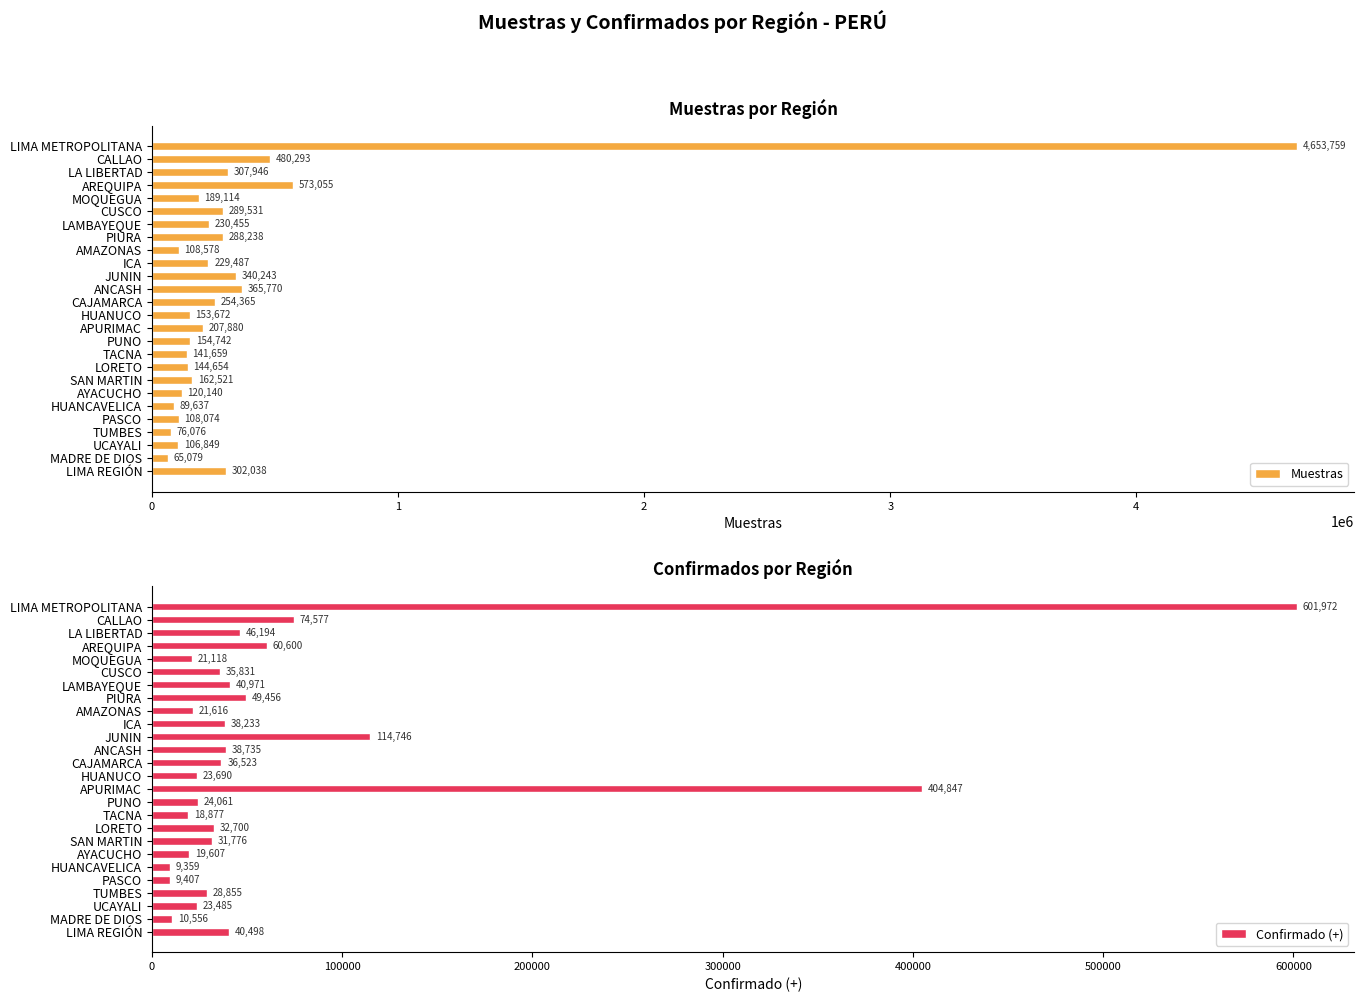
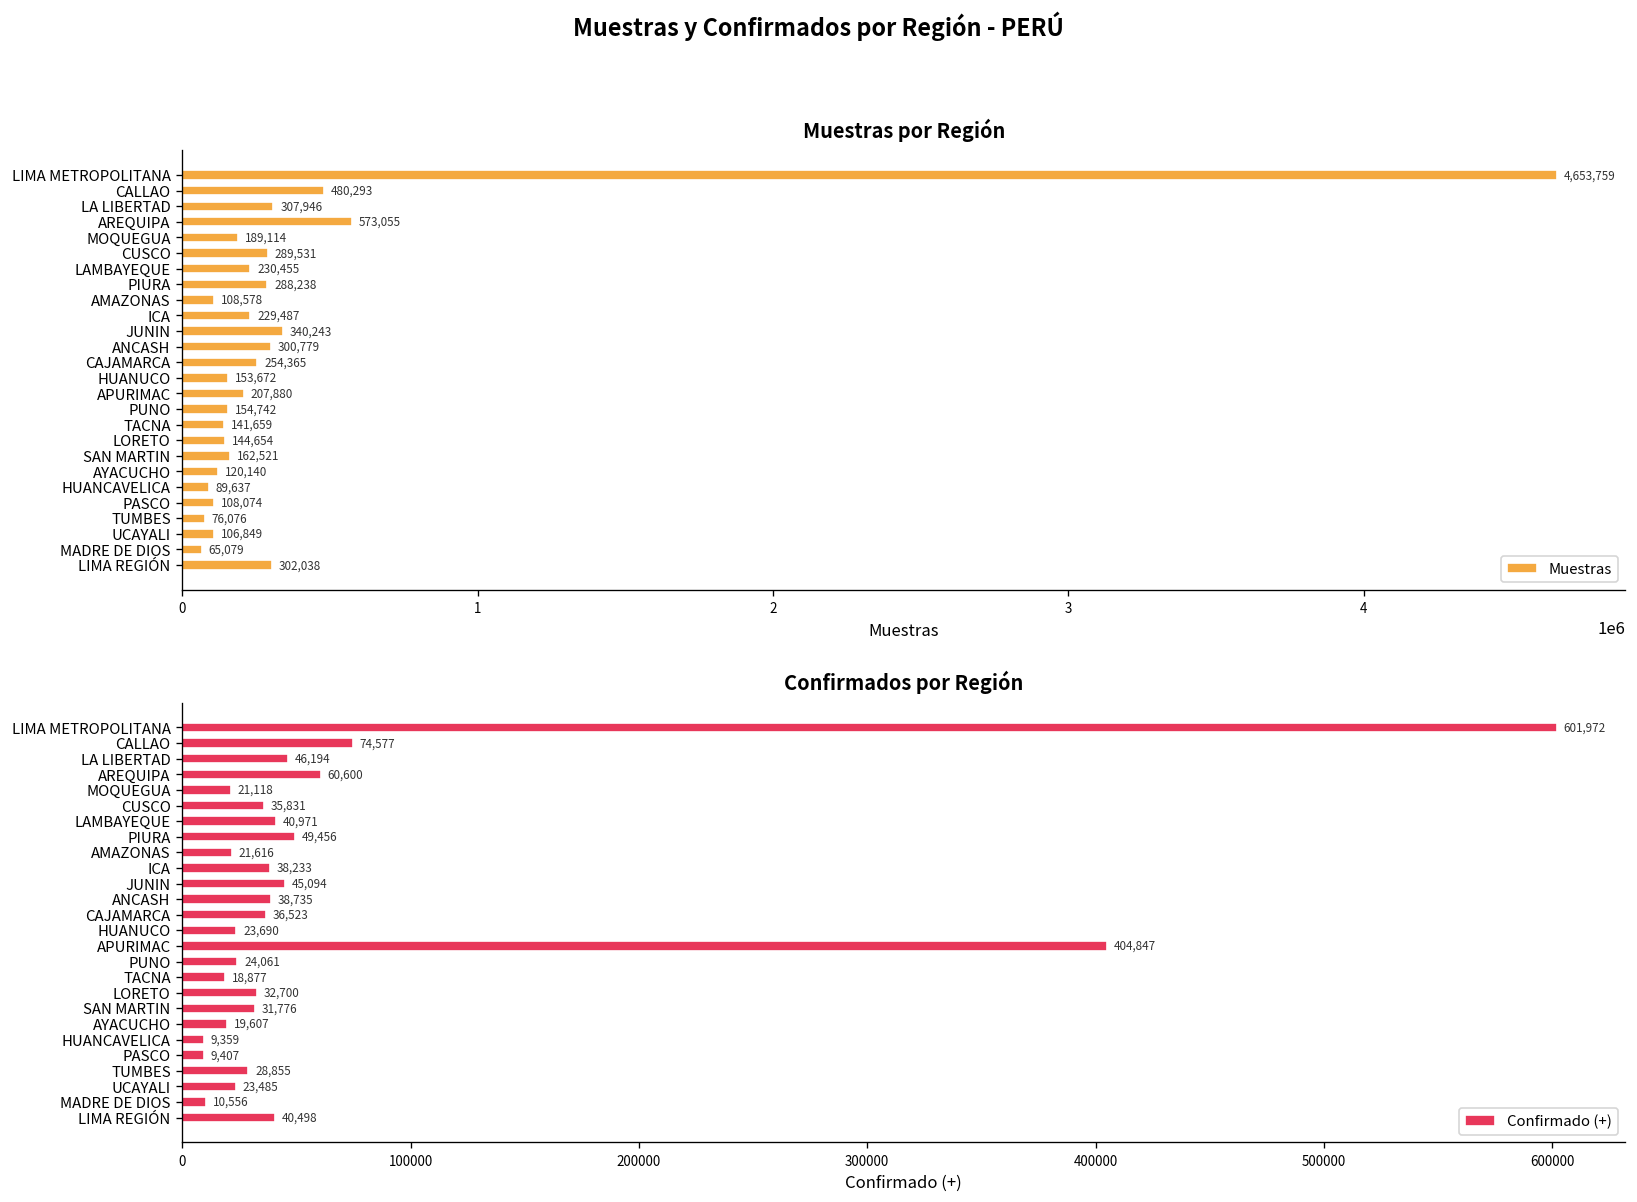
Muestras por Región, ANCASH: 365,770 -> 300,779
Confirmados por Región, JUNIN: 114,746 -> 45,094
